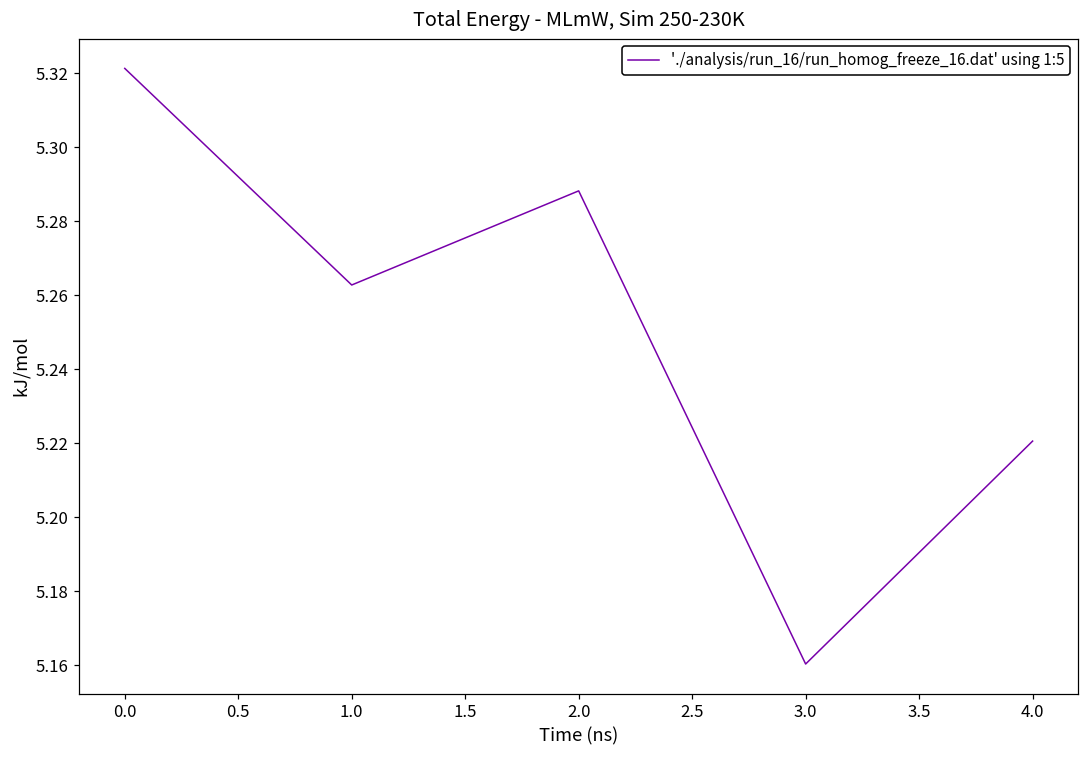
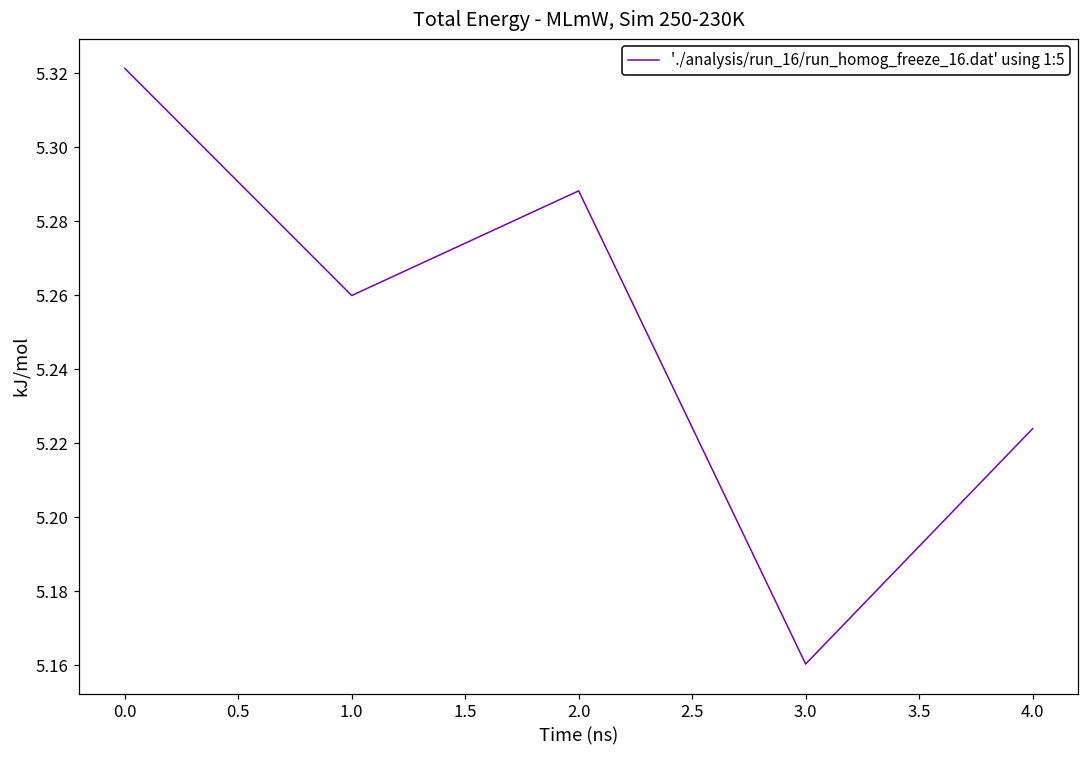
1.0: 5.263 -> 5.260
4.0: 5.221 -> 5.224
